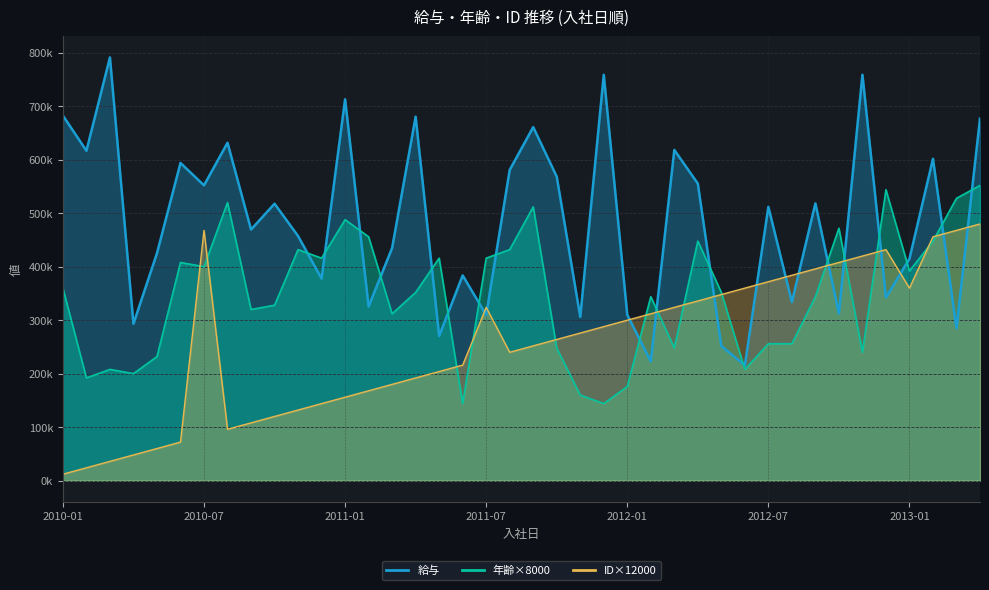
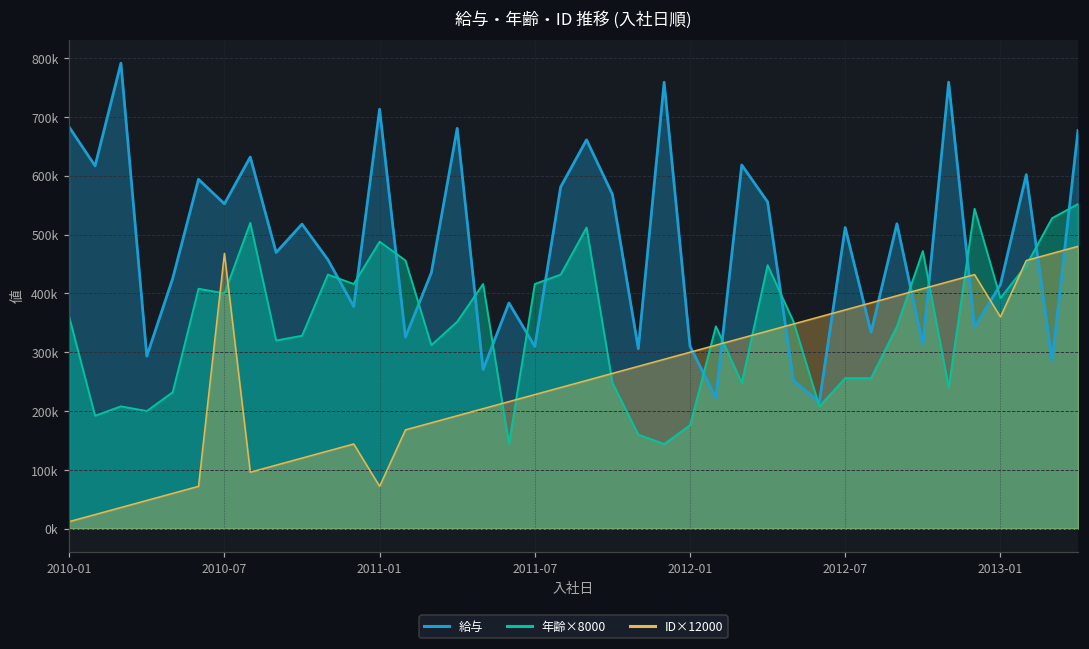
ID×12000, 2011-01: 160000 -> 70000
ID×12000, 2011-07: 320000 -> 230000
